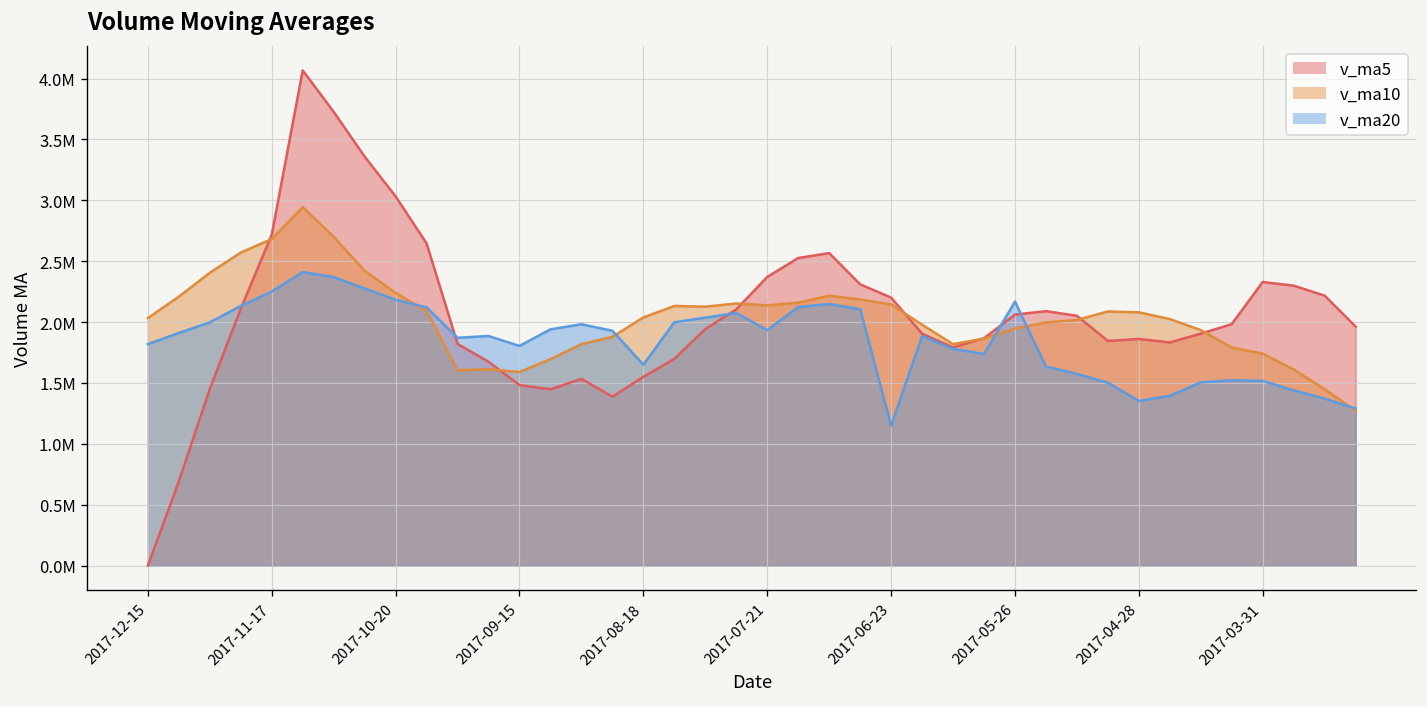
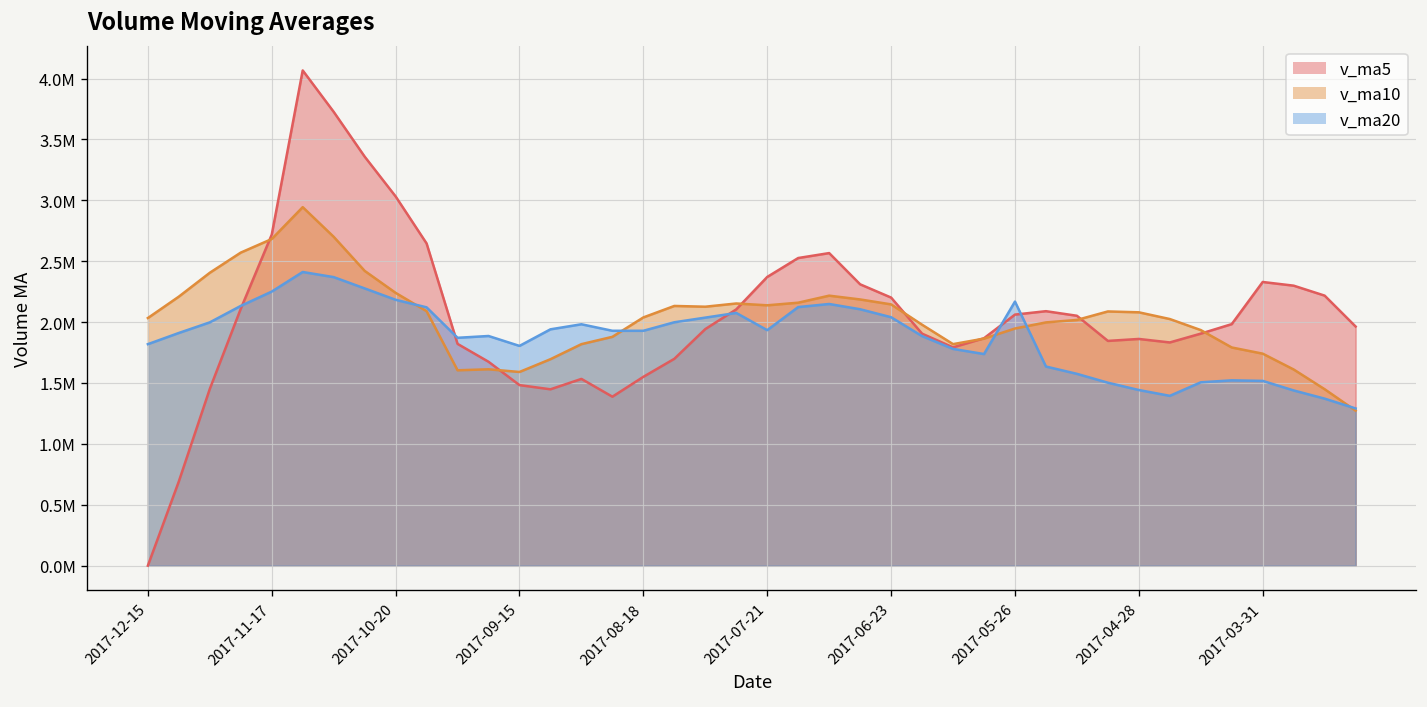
v_ma20, 2017-08-18: 1650000 -> 1930000
v_ma20, 2017-06-23: 1150000 -> 2040000
v_ma20, 2017-04-28: 1350000 -> 1440000
